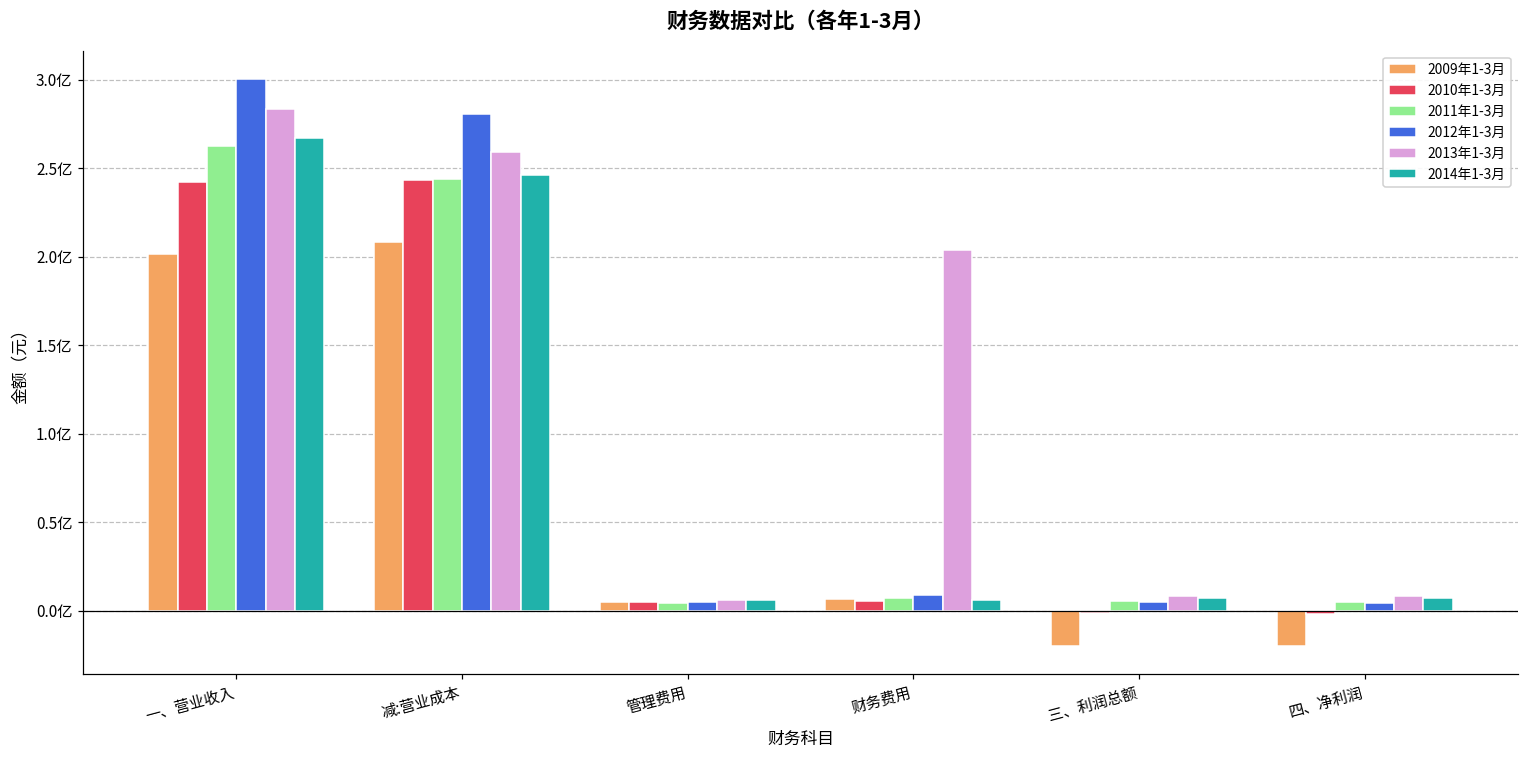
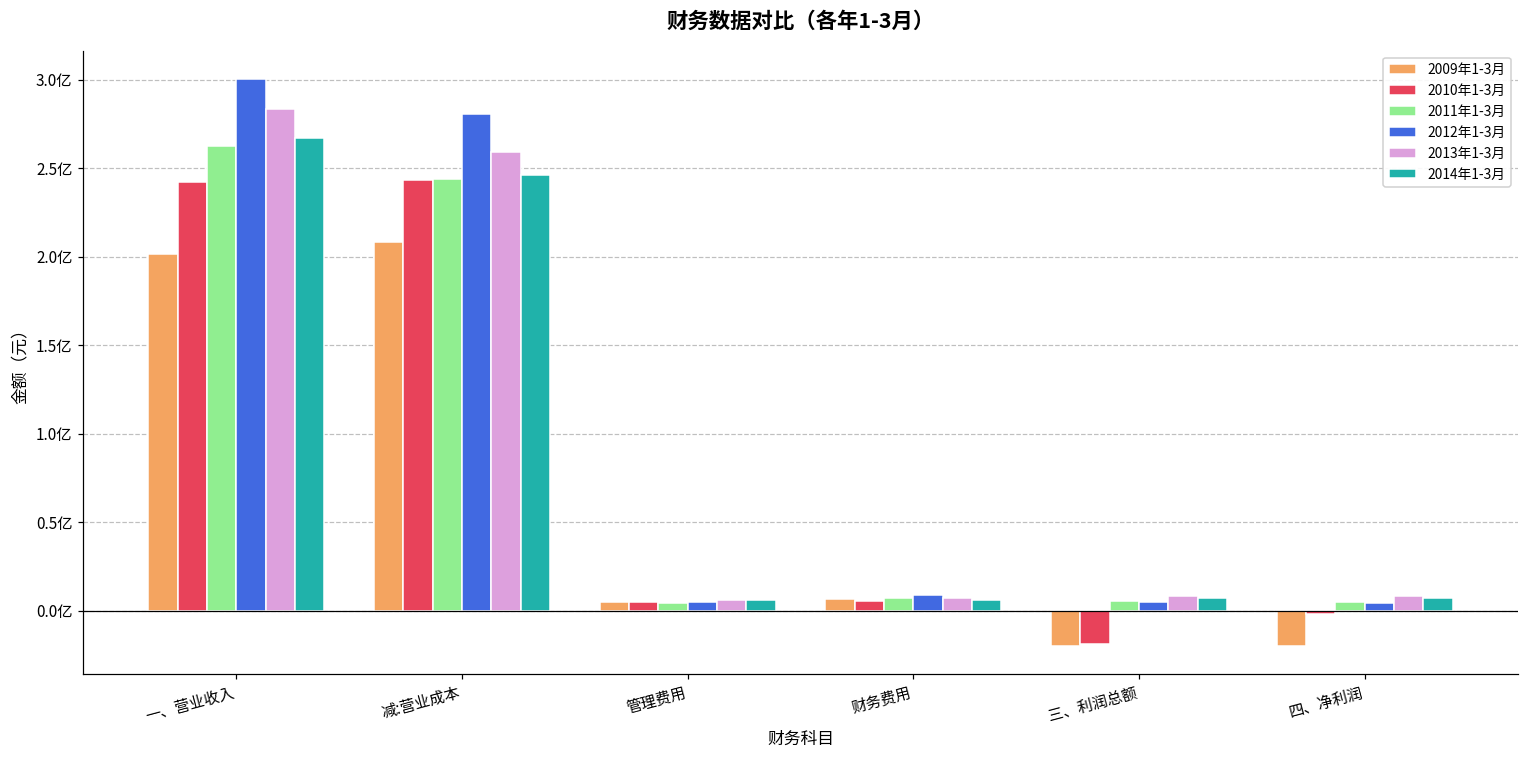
2013年1-3月, 财务费用: 2.04亿 -> 0.07亿
2010年1-3月, 三、利润总额: -0.01亿 -> -0.19亿
